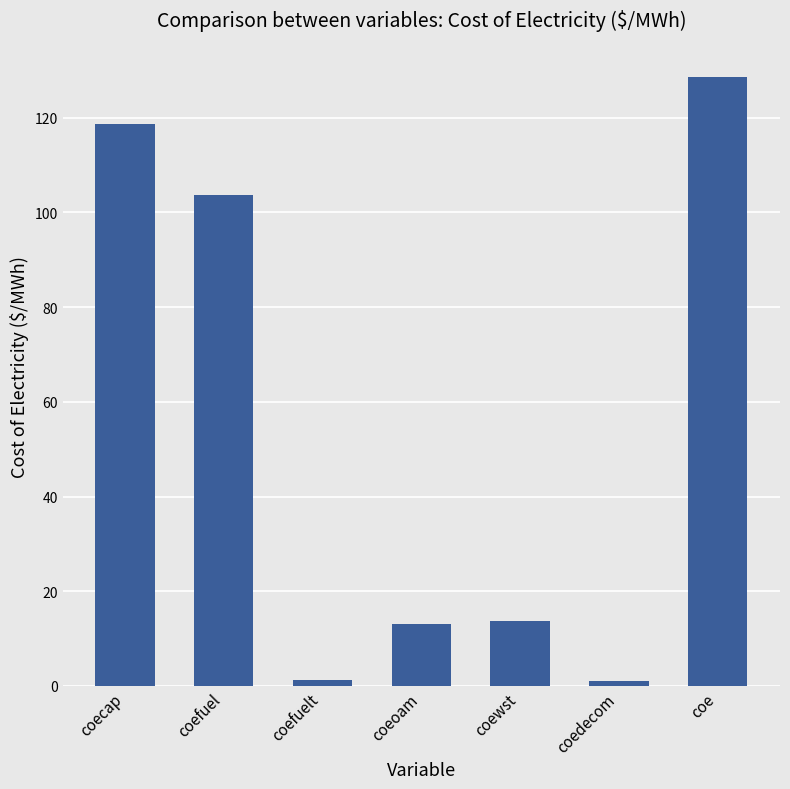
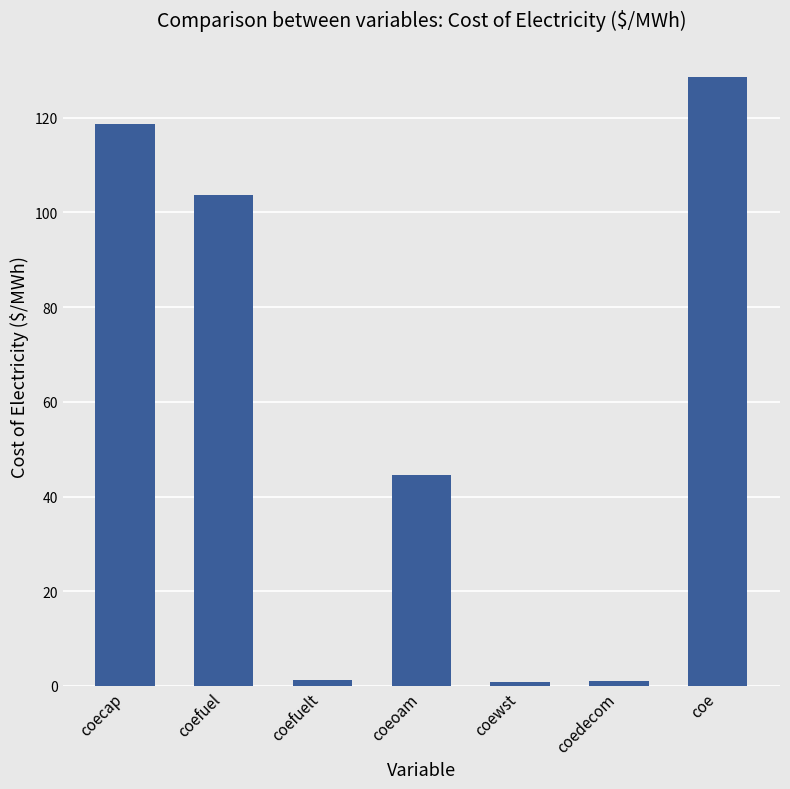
coeoam: 13 -> 44
coewst: 14 -> 1
